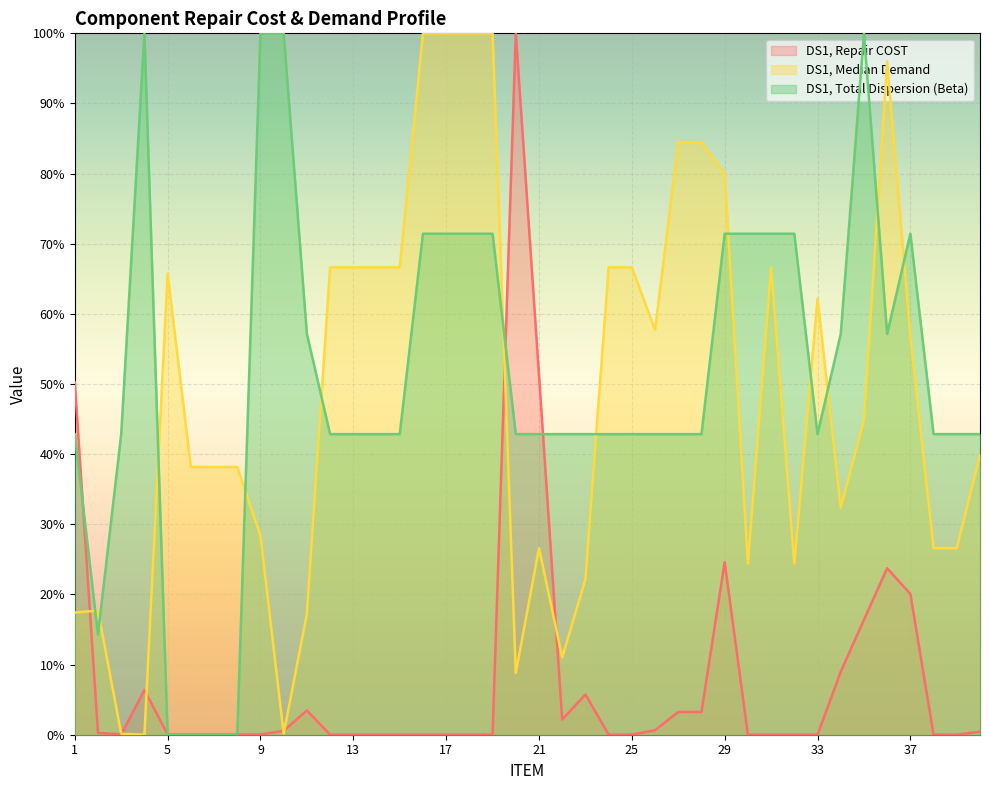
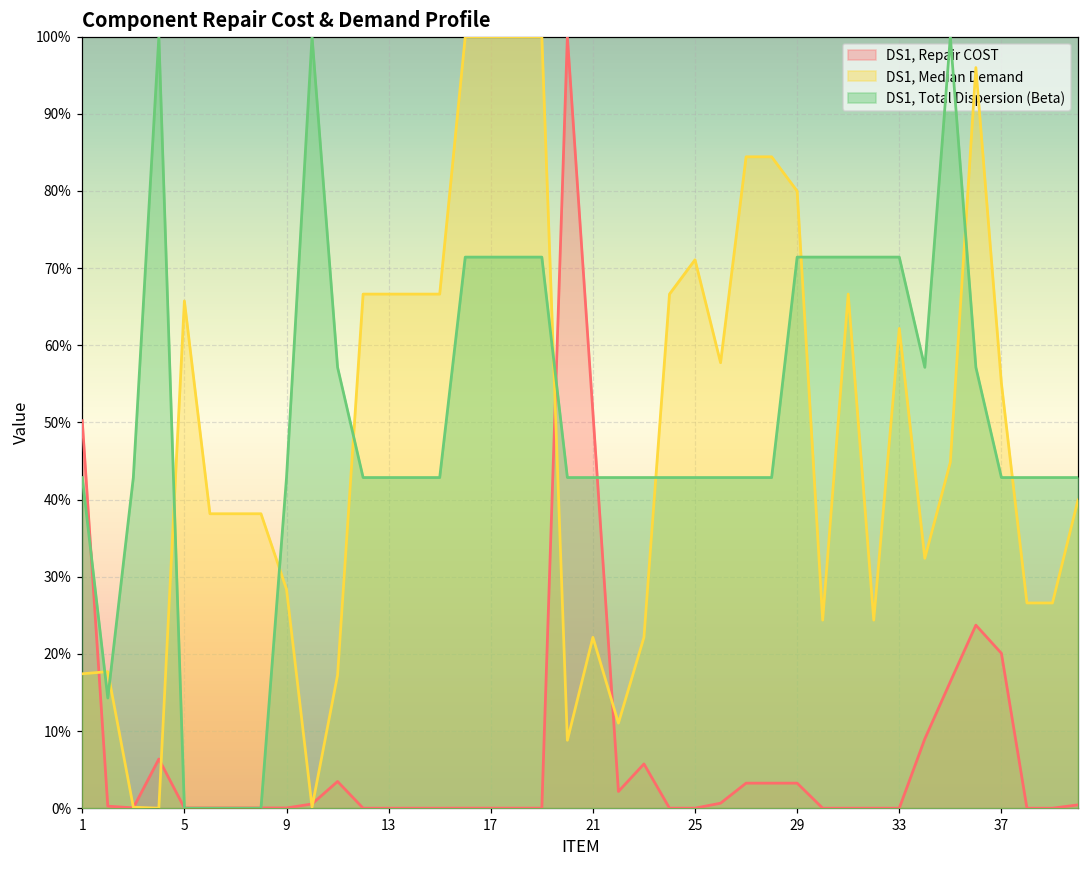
DS1, Total Dispersion (Beta), 9: 100% -> 43%
DS1, Median Demand, 21: 27% -> 22%
DS1, Median Demand, 25: 67% -> 71%
DS1, Repair COST, 29: 25% -> 3%
DS1, Total Dispersion (Beta), 33: 43% -> 71%
DS1, Median Demand, 37: 57% -> 55%
DS1, Total Dispersion (Beta), 37: 71% -> 43%
